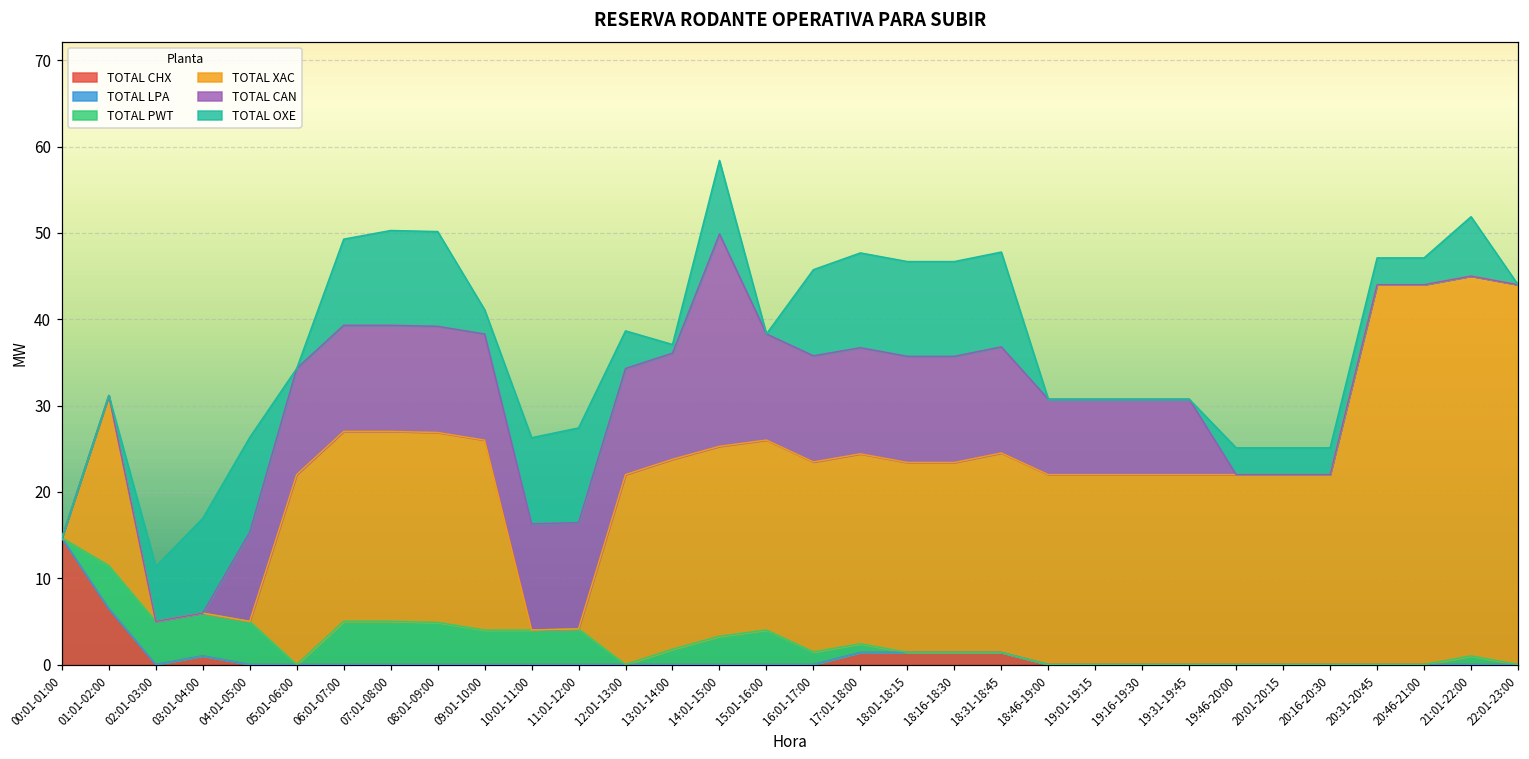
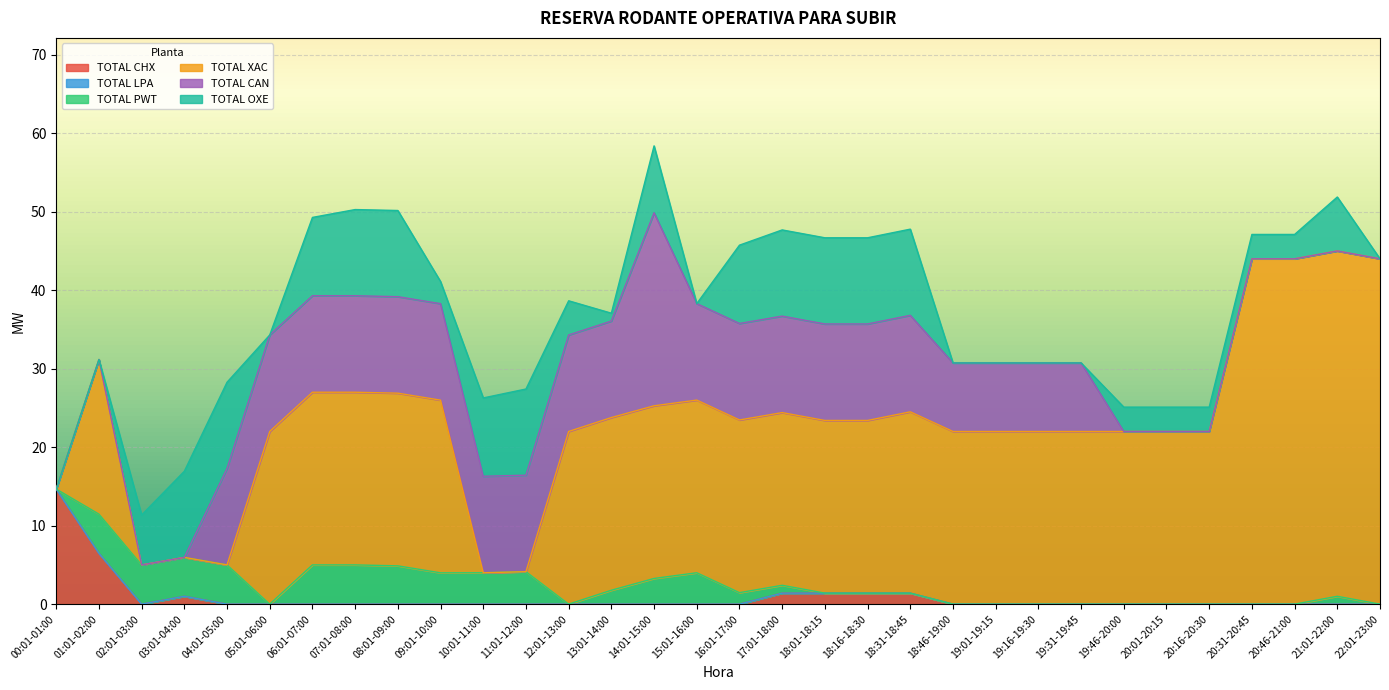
TOTAL CAN, 04:01-05:00: 10 -> 12
